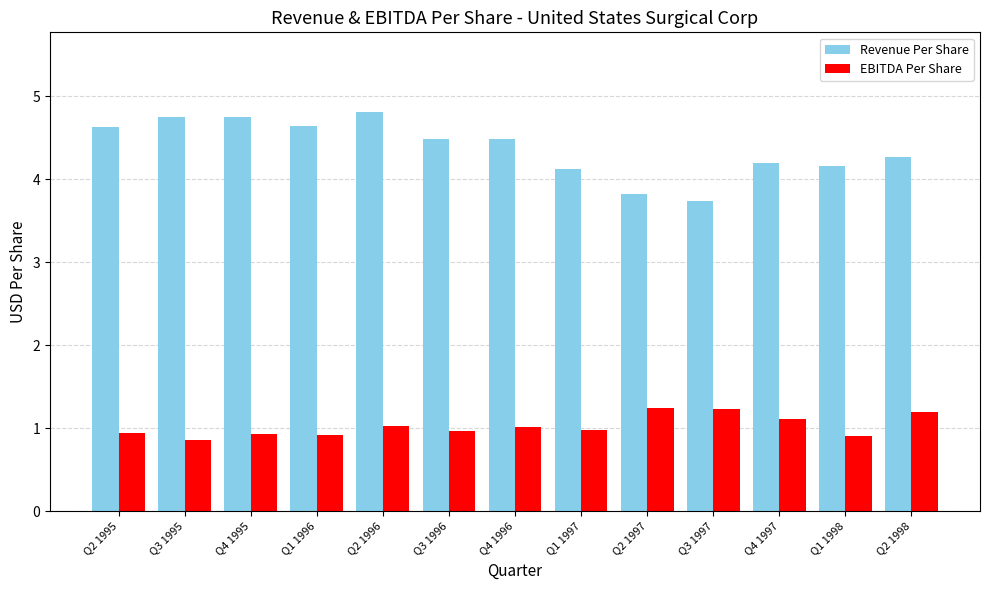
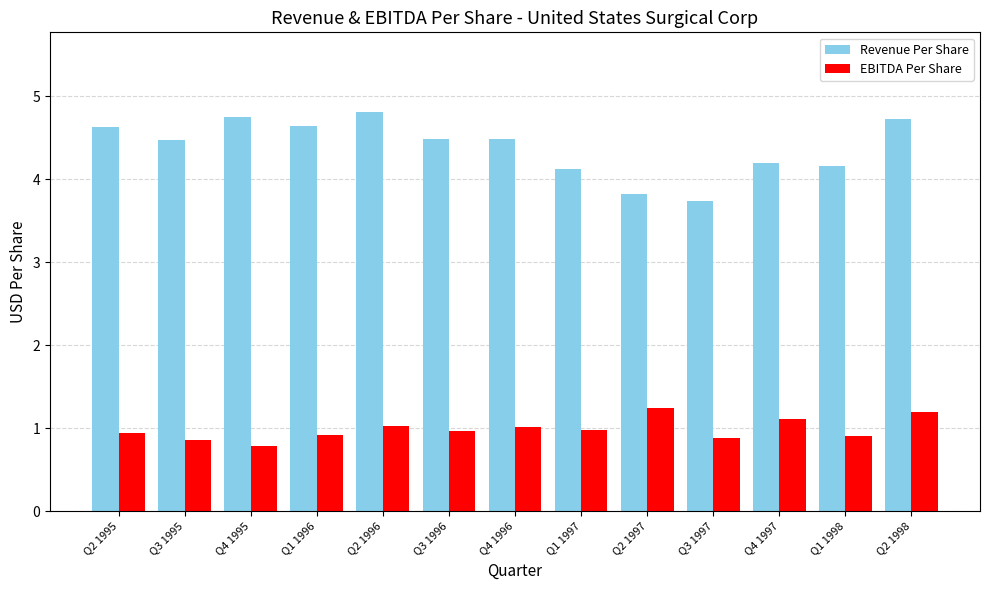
Revenue Per Share, Q3 1995: 4.8 -> 4.5
EBITDA Per Share, Q4 1995: 0.9 -> 0.8
EBITDA Per Share, Q3 1997: 1.2 -> 0.9
Revenue Per Share, Q2 1998: 4.3 -> 4.7
